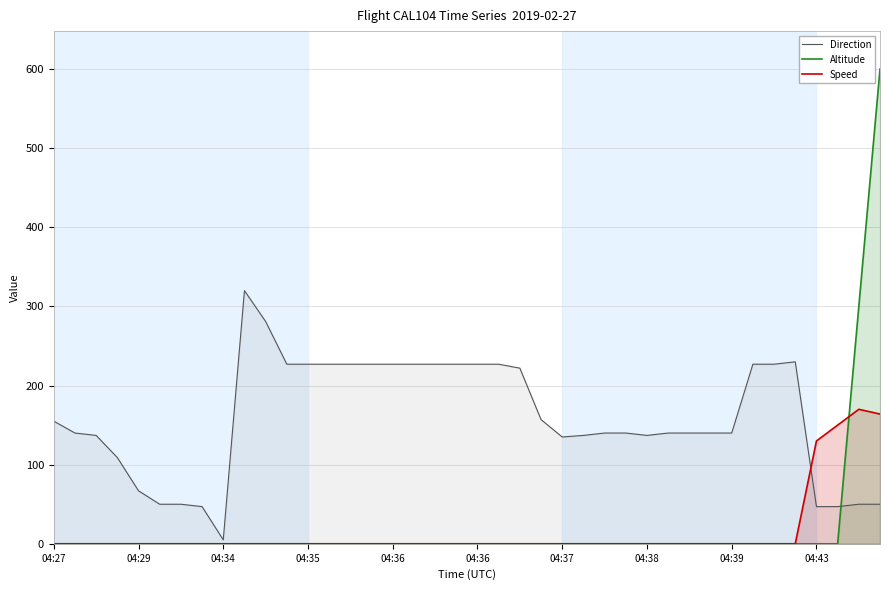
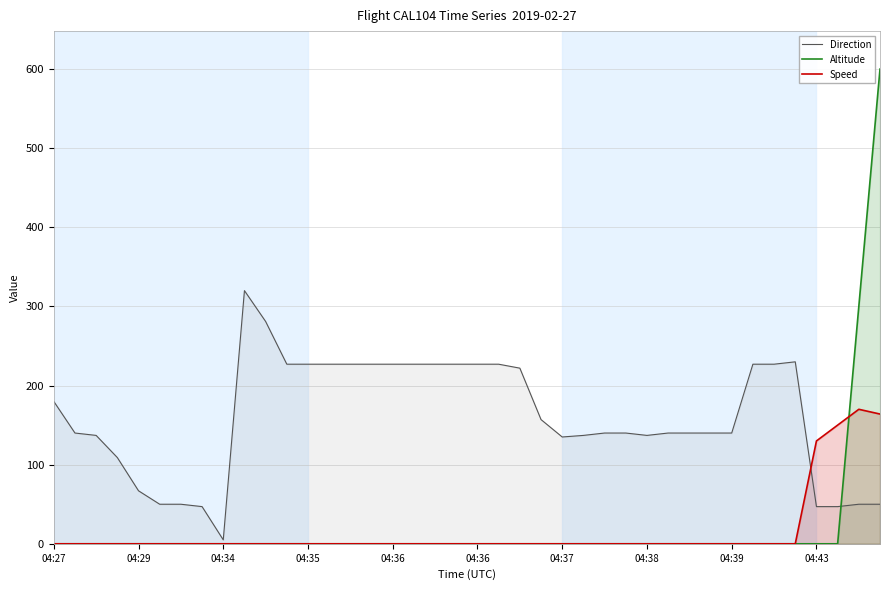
Direction, 04:27: 160 -> 180
